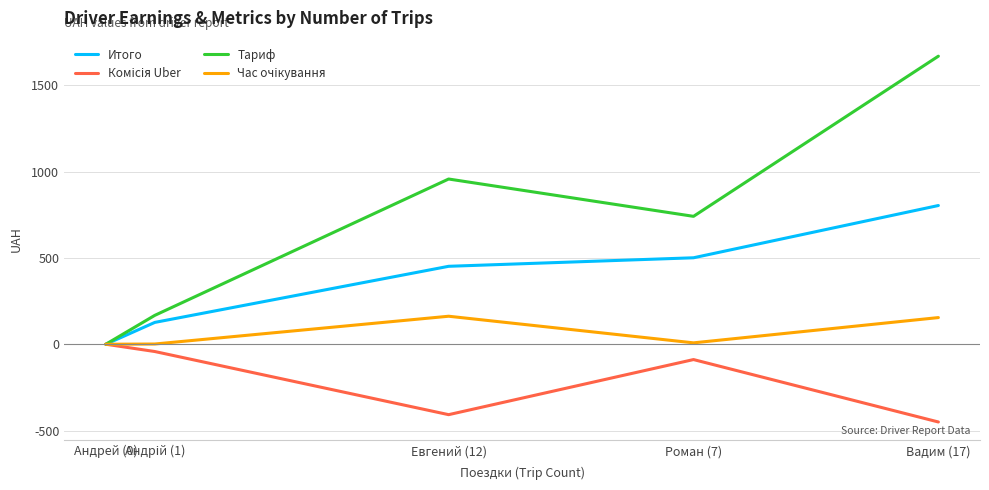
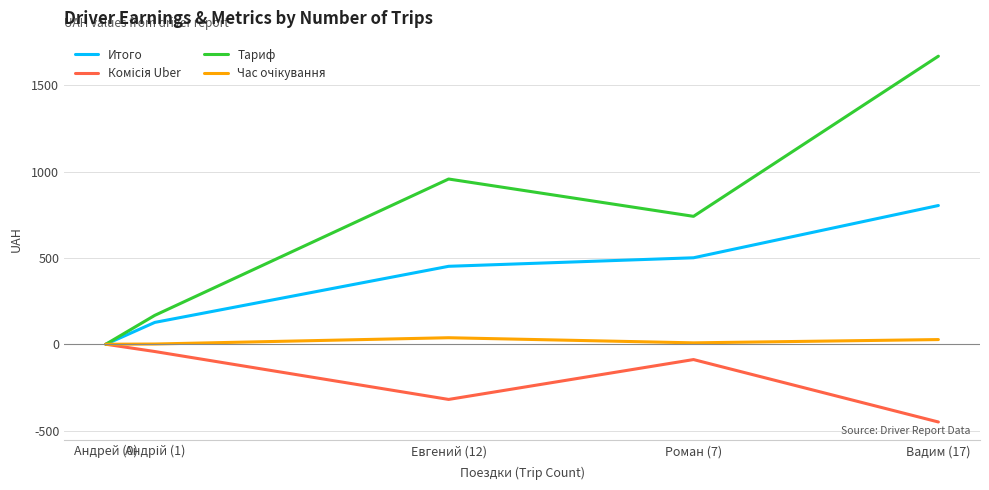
Комісія Uber, Евгений (12): -410 -> -320
Час очікування, Евгений (12): 160 -> 40
Час очікування, Вадим (17): 150 -> 30
